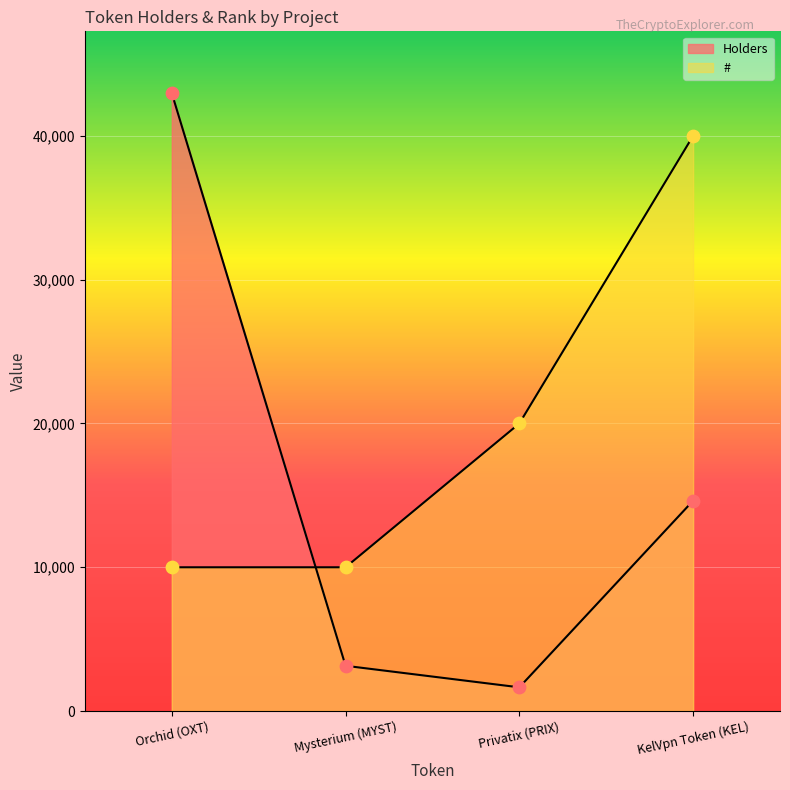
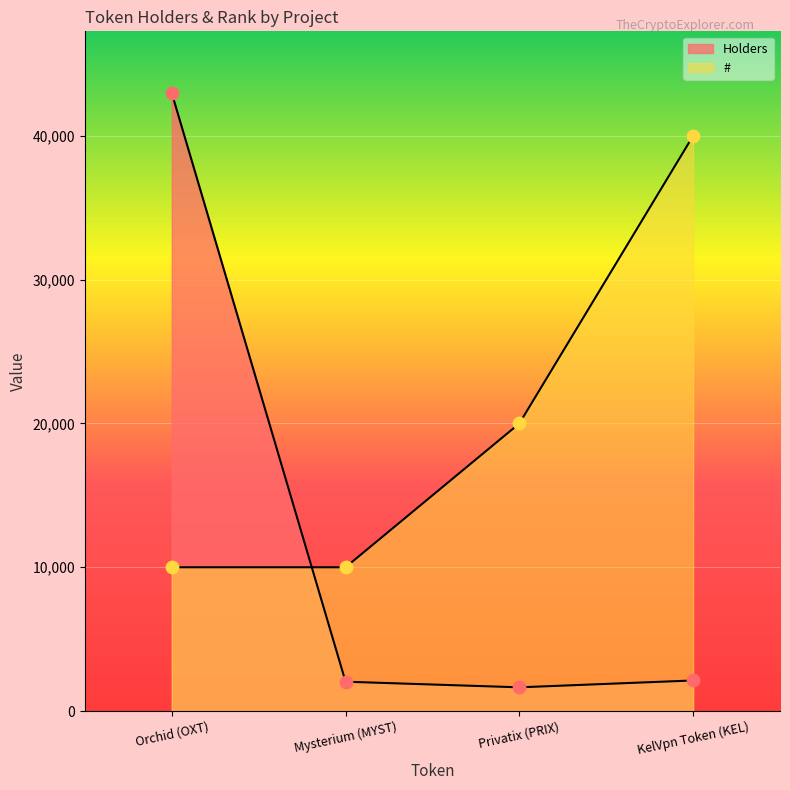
Holders, Mysterium (MYST): 3,200 -> 2,000
Holders, KelVpn Token (KEL): 14,600 -> 2,100
